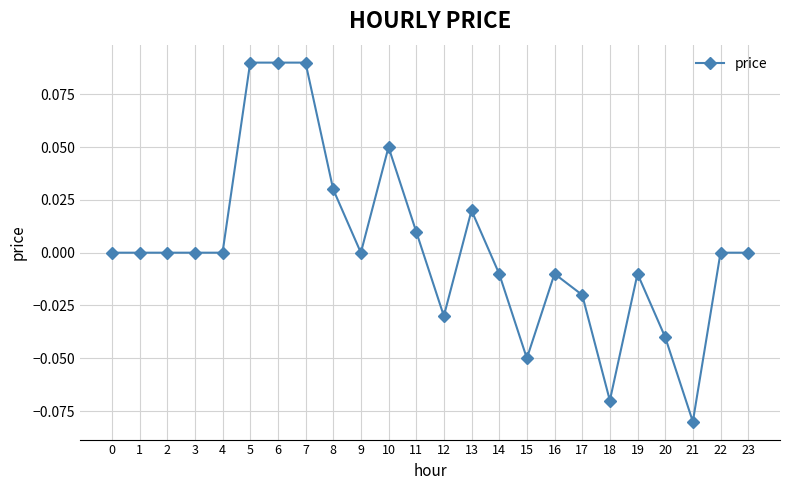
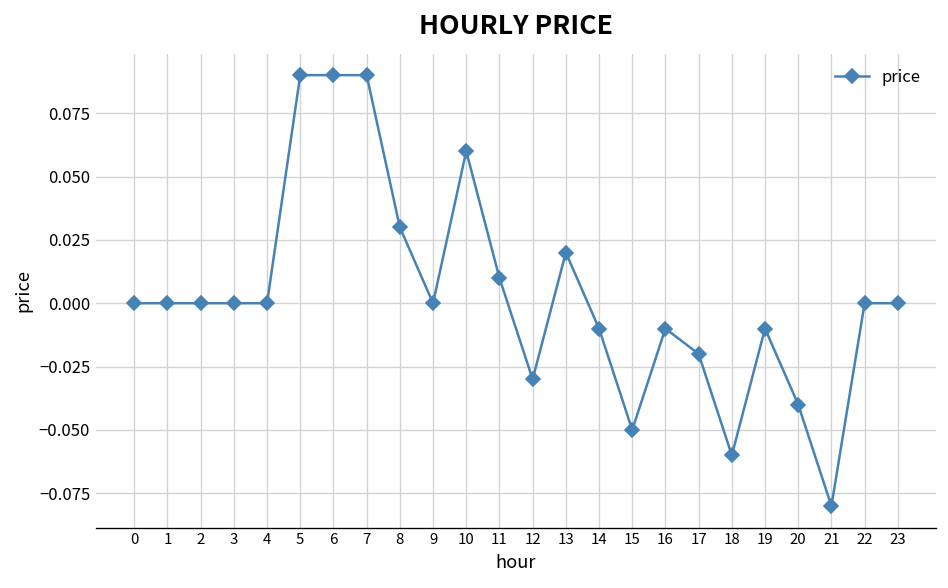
10: 0.05 -> 0.06
18: -0.07 -> -0.06
